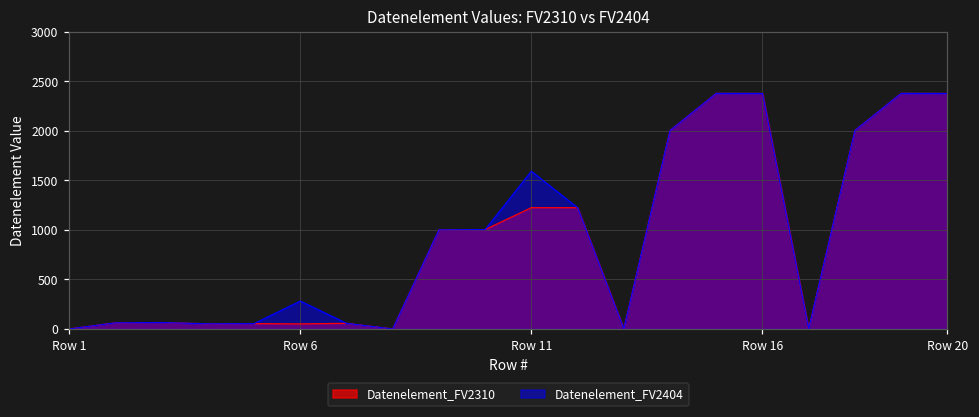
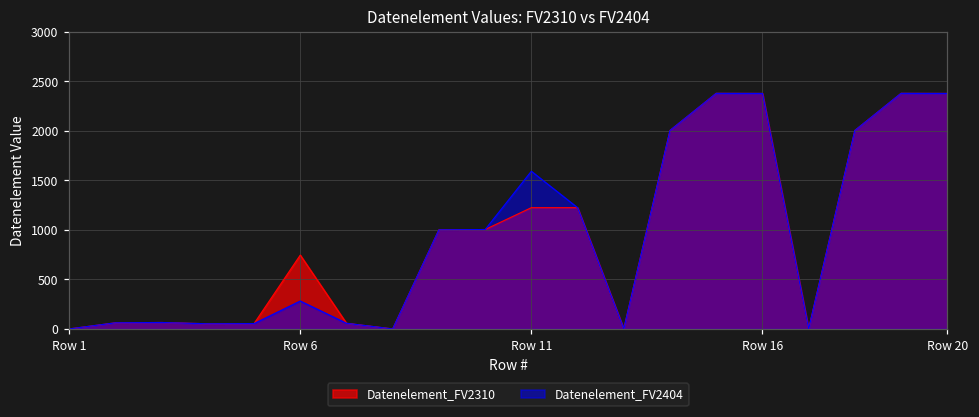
Datenelement_FV2310, Row 6: 100 -> 700
